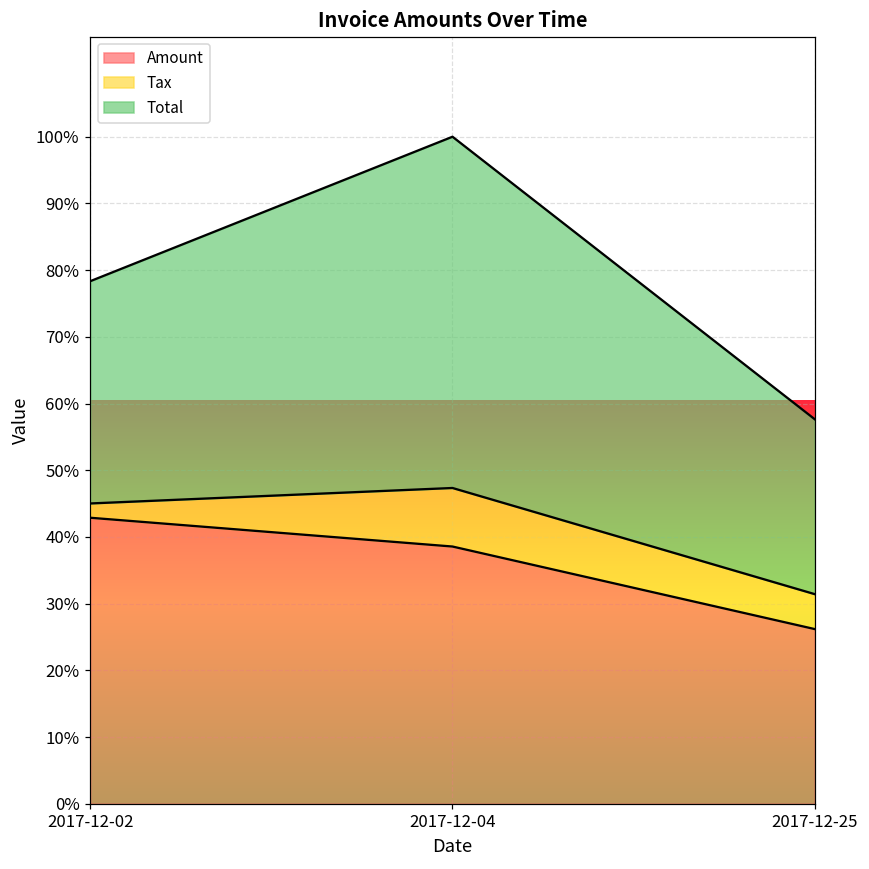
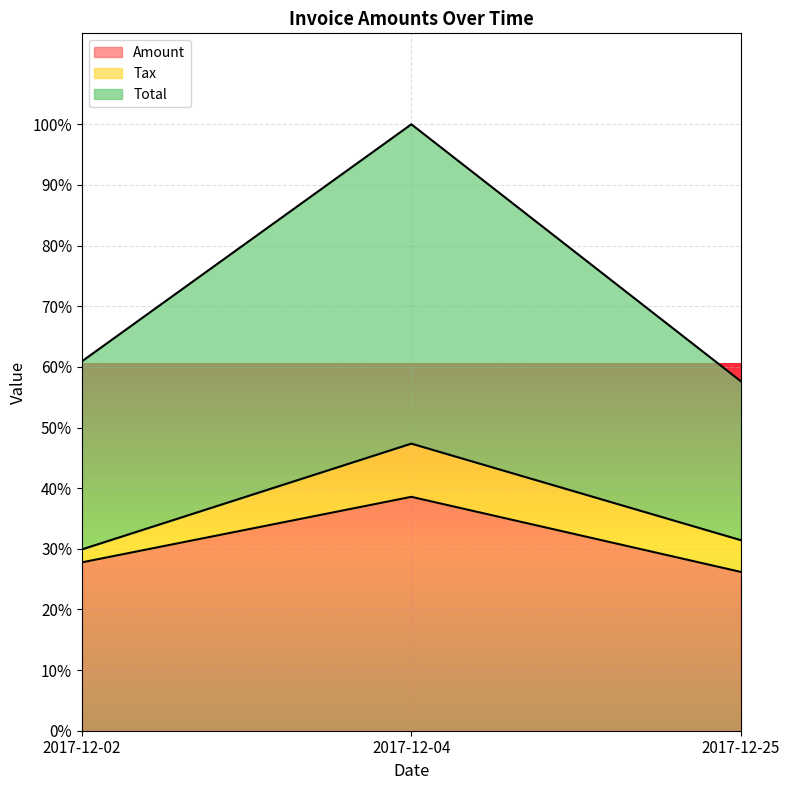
Amount, 2017-12-02: 43% -> 28%
Total, 2017-12-02: 33% -> 31%
